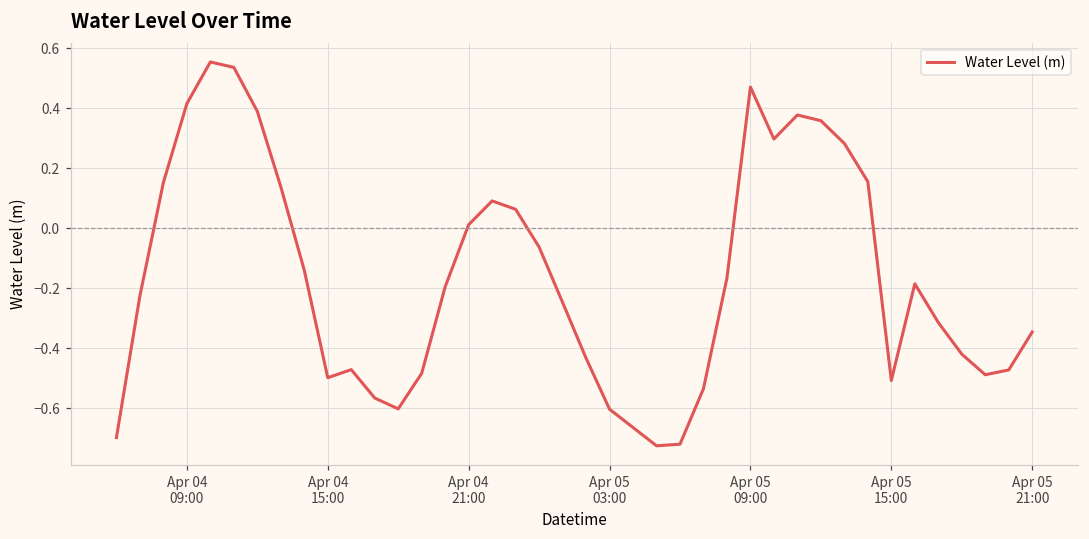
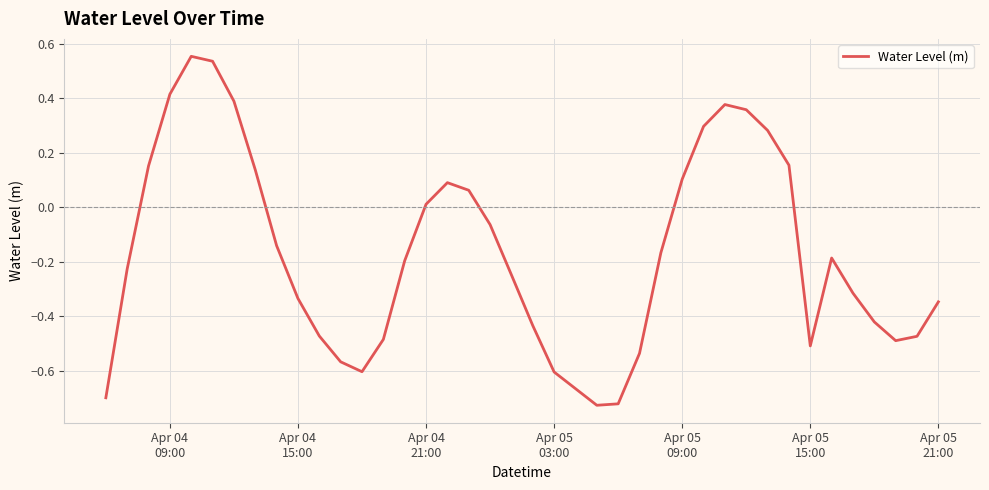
Apr 04 15:00: -0.50 -> -0.33
Apr 05 09:00: 0.47 -> 0.10
